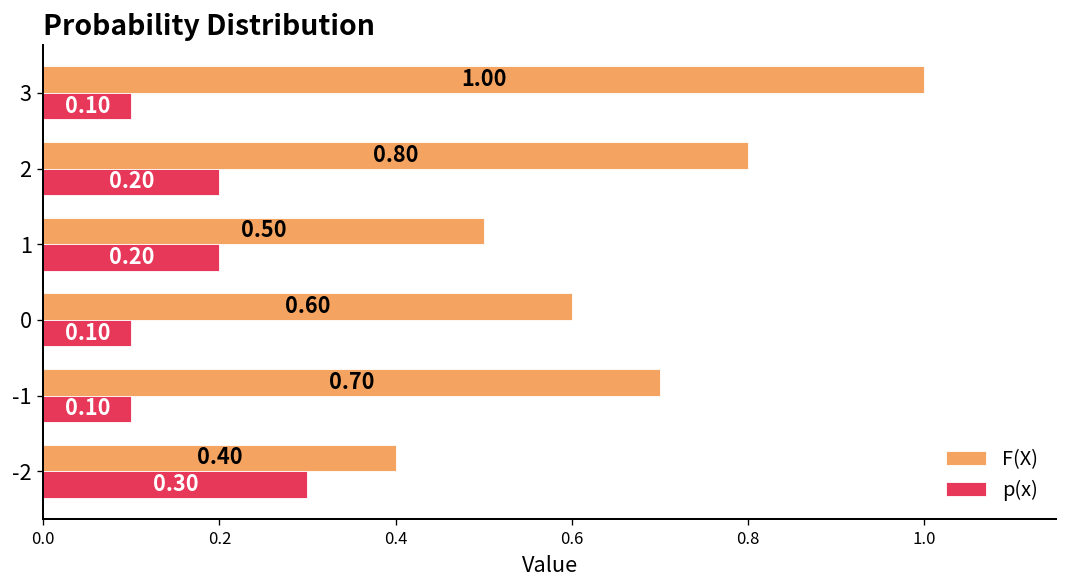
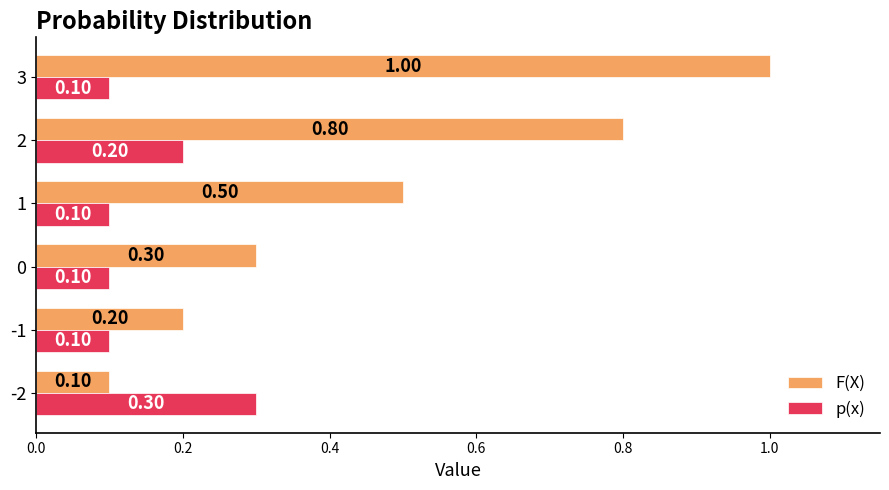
p(x), 1: 0.20 -> 0.10
F(X), 0: 0.60 -> 0.30
F(X), -1: 0.70 -> 0.20
F(X), -2: 0.40 -> 0.10
